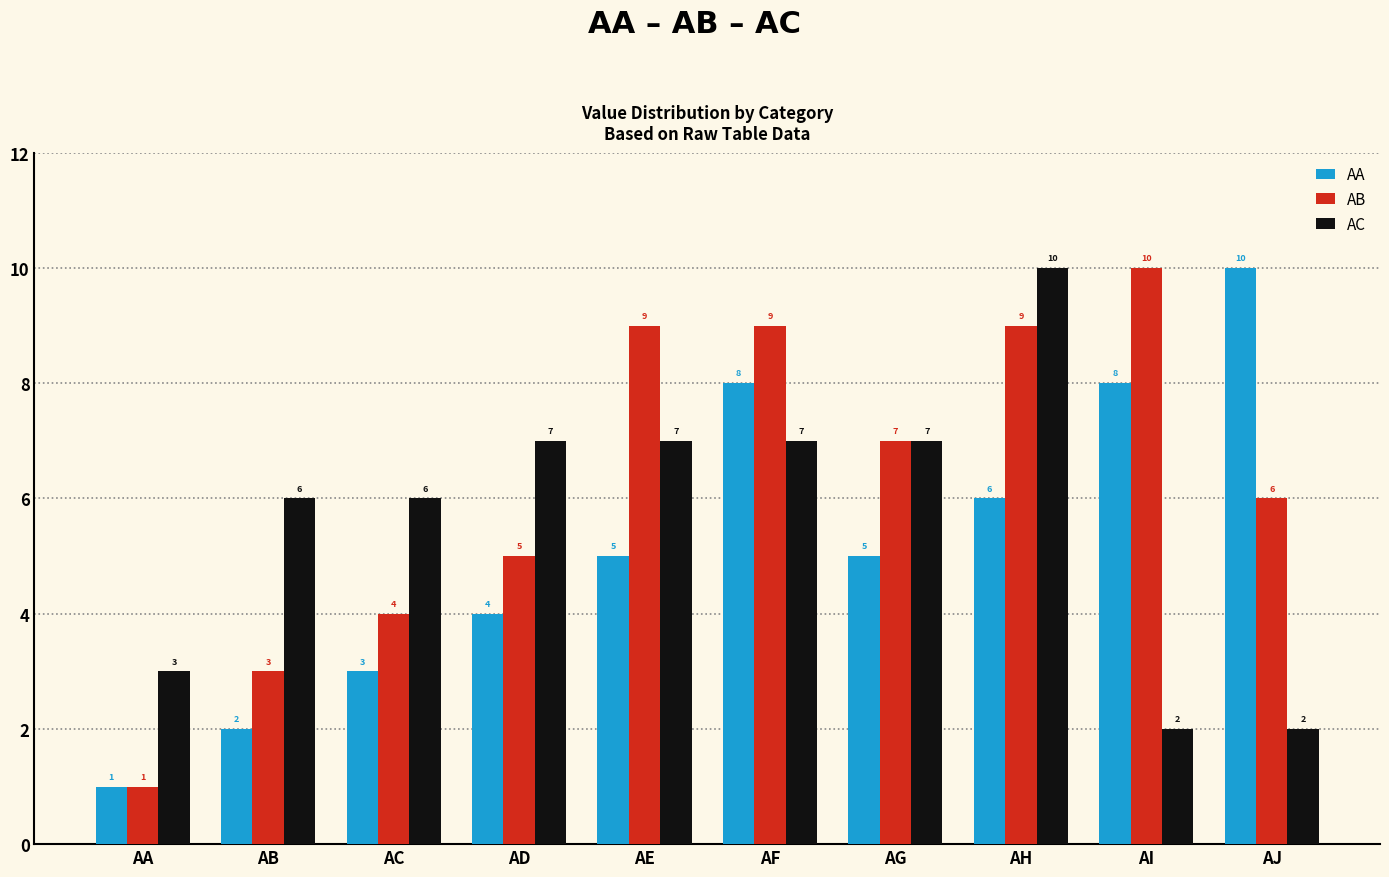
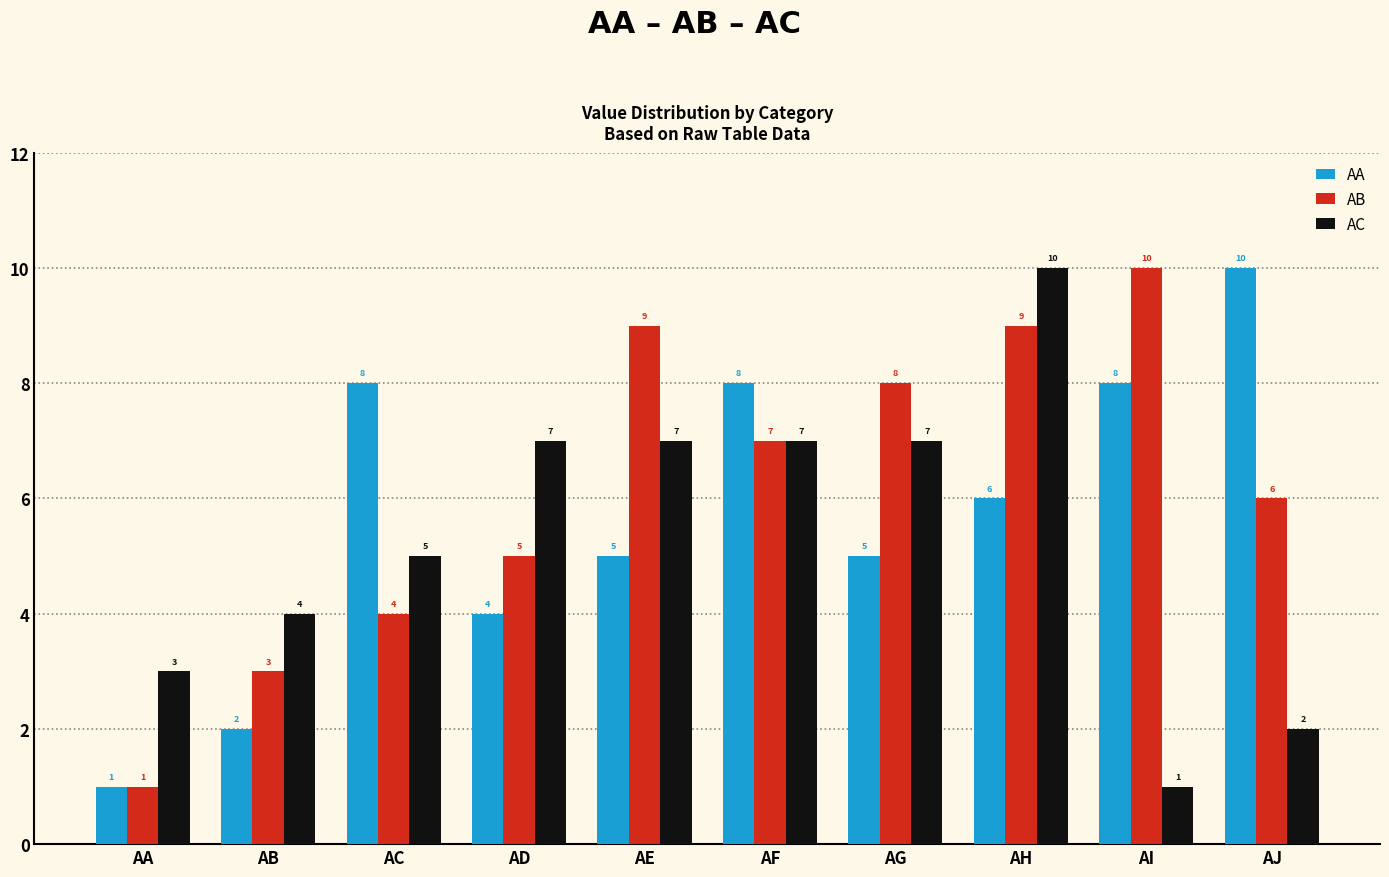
AC, AB: 6 -> 4
AA, AC: 3 -> 8
AC, AC: 6 -> 5
AB, AF: 9 -> 7
AB, AG: 7 -> 8
AC, AI: 2 -> 1
